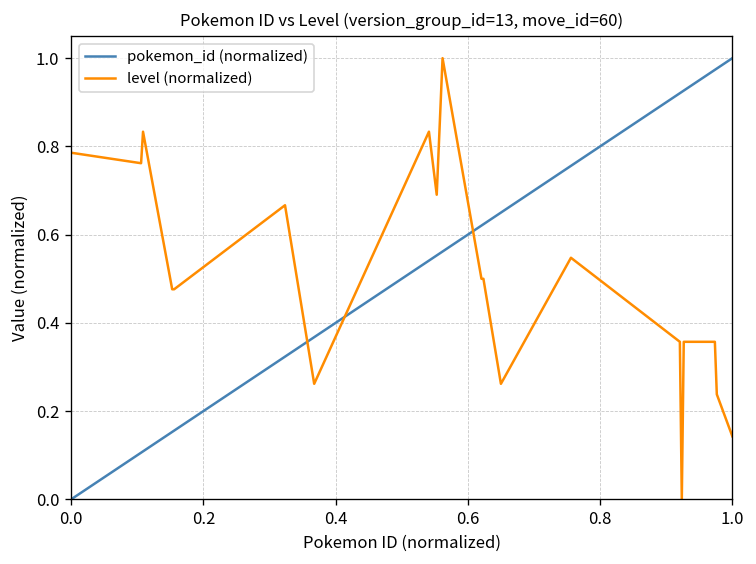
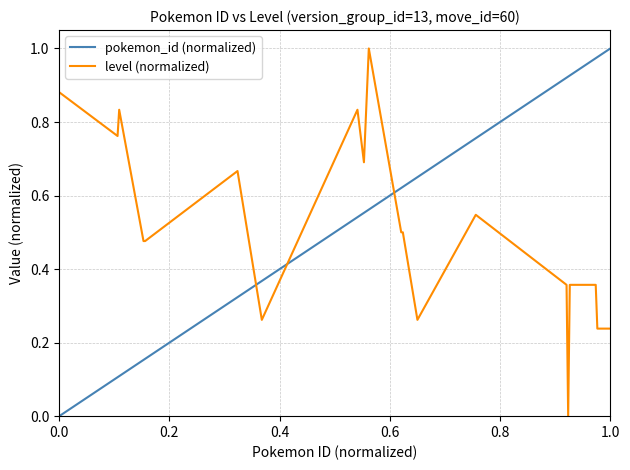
level (normalized), 0.0: 0.79 -> 0.88
level (normalized), 1.0: 0.14 -> 0.24
